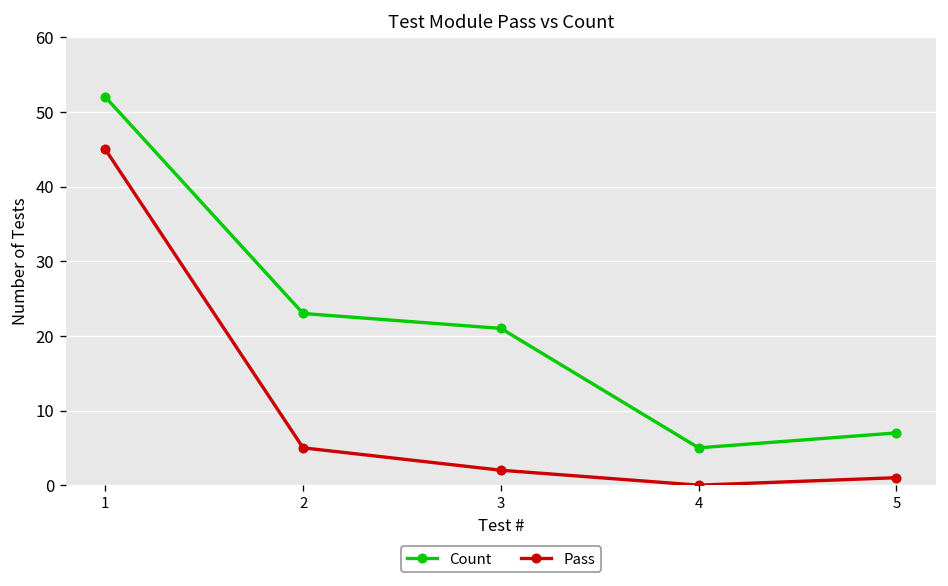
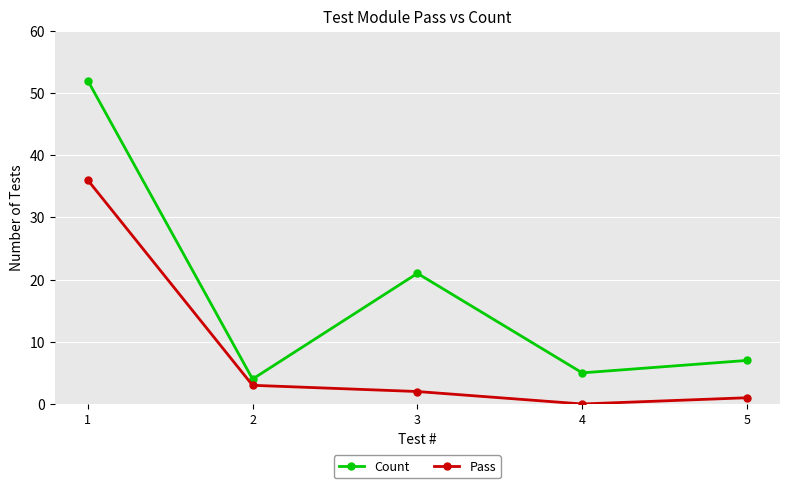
Pass, 1: 45 -> 36
Count, 2: 23 -> 4
Pass, 2: 5 -> 3
